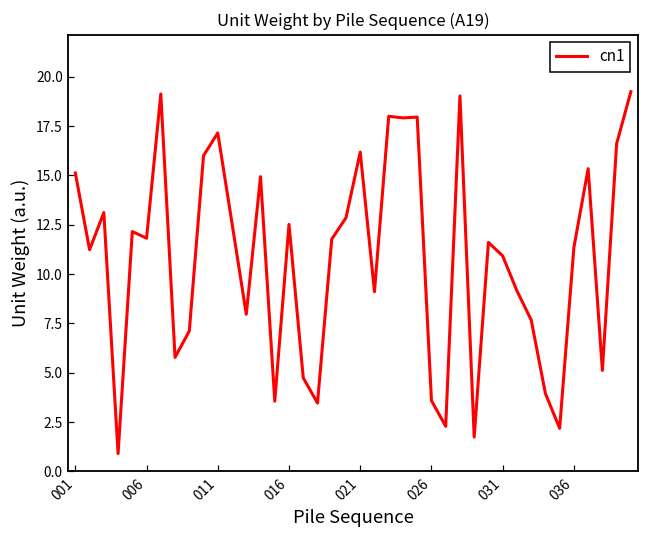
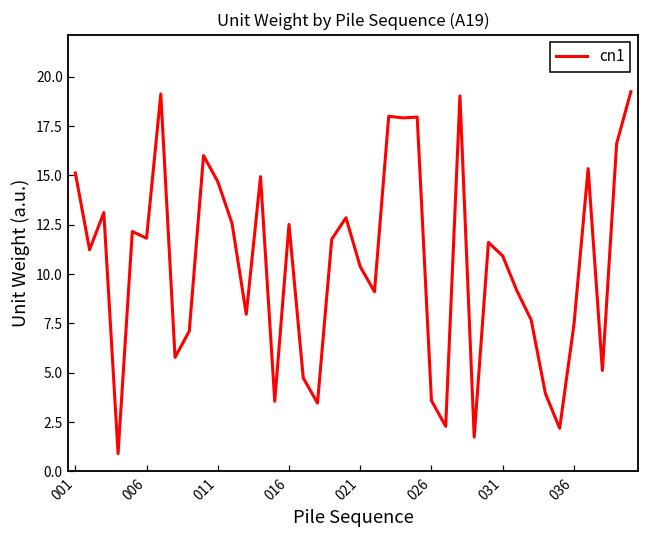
011: 17.1 -> 14.7
021: 16.2 -> 10.4
036: 11.3 -> 7.4
